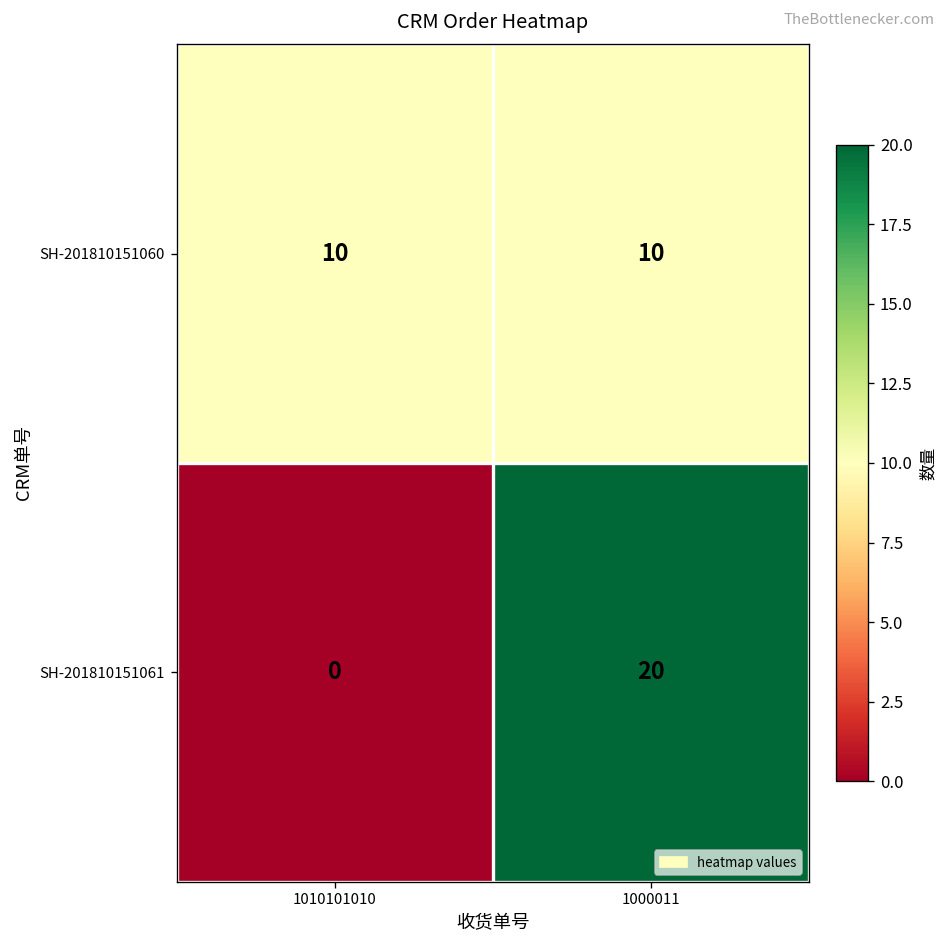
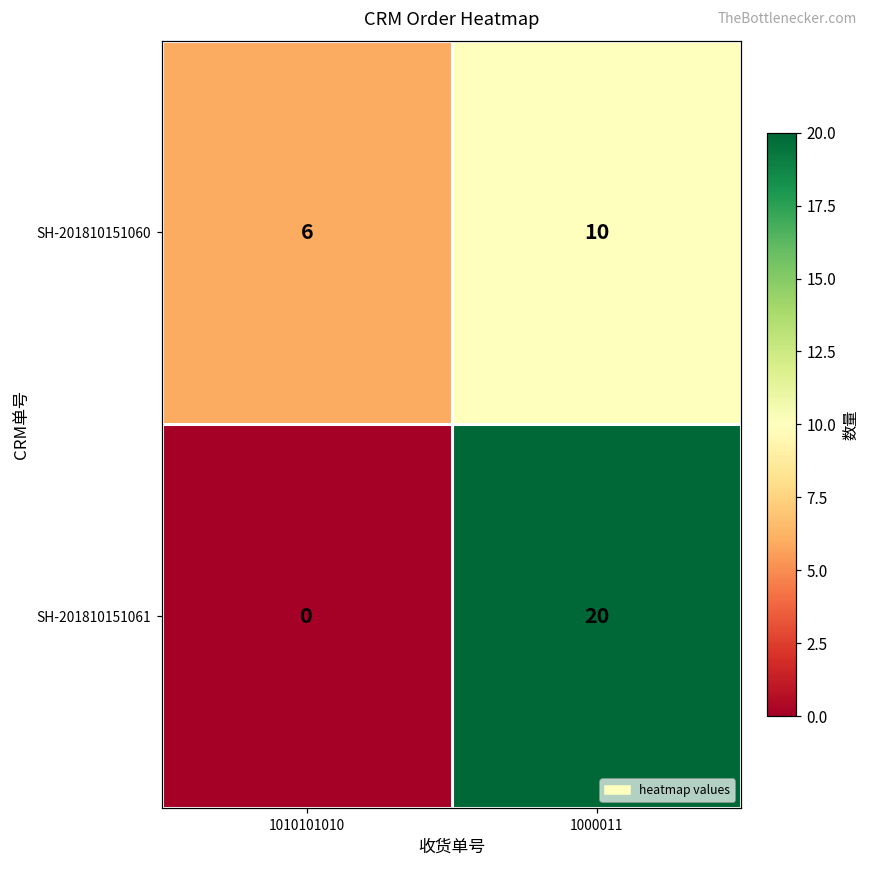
SH-201810151060, 1010101010: 10 -> 6
